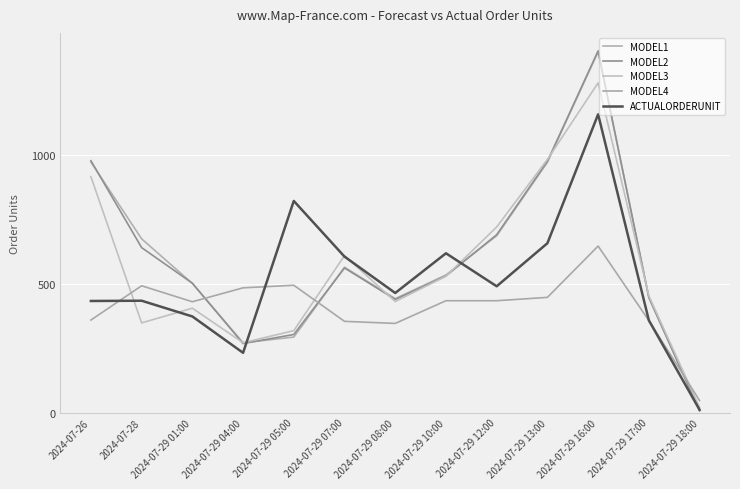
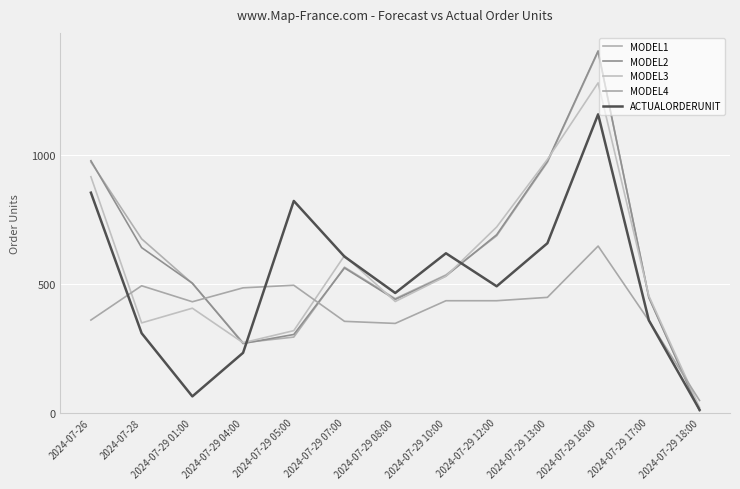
ACTUALORDERUNIT, 2024-07-26: 430 -> 850
ACTUALORDERUNIT, 2024-07-28: 430 -> 310
ACTUALORDERUNIT, 2024-07-29 01:00: 370 -> 60
